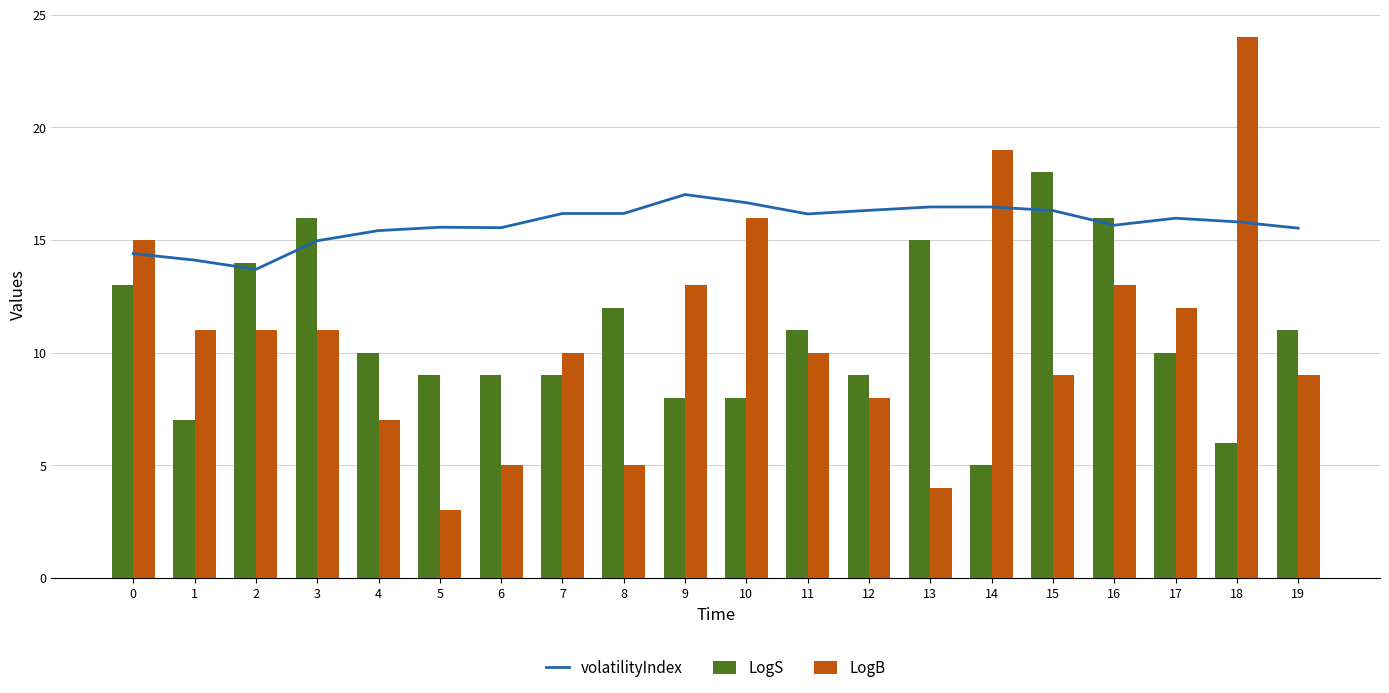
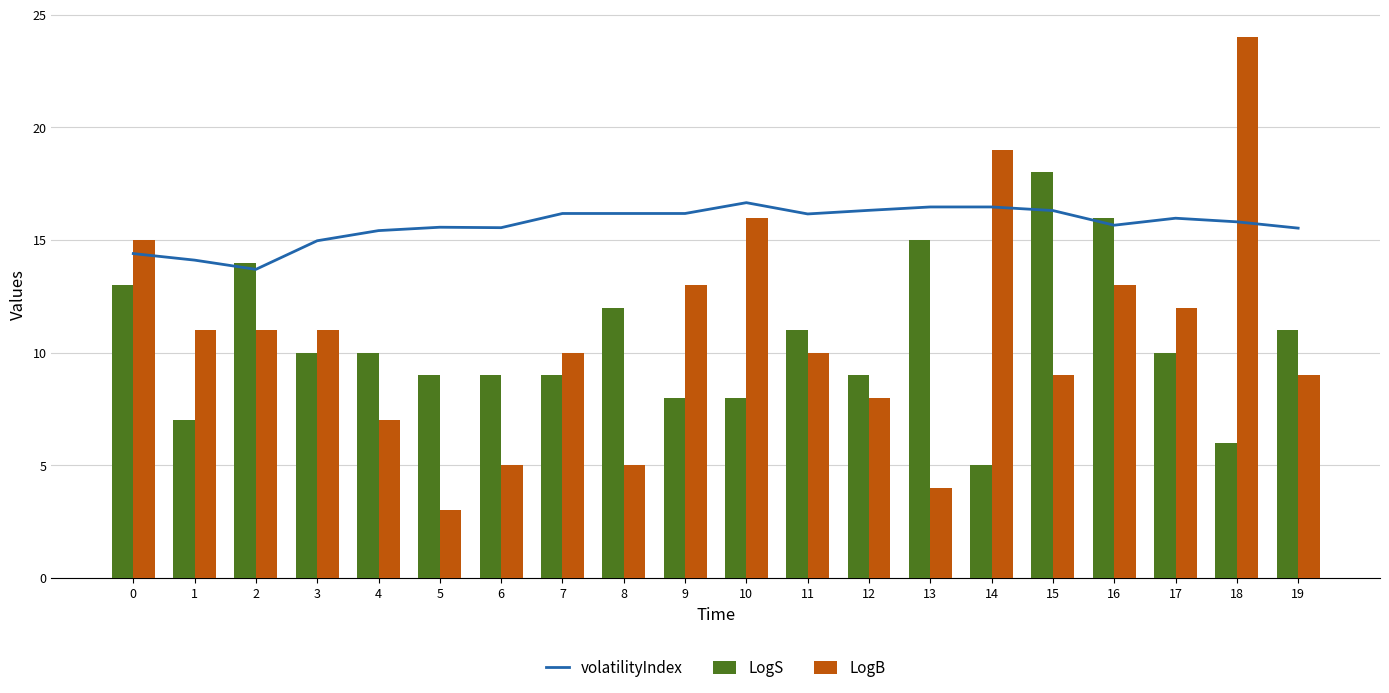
LogS, 3: 16 -> 10
volatilityIndex, 9: 17.0 -> 16.2
